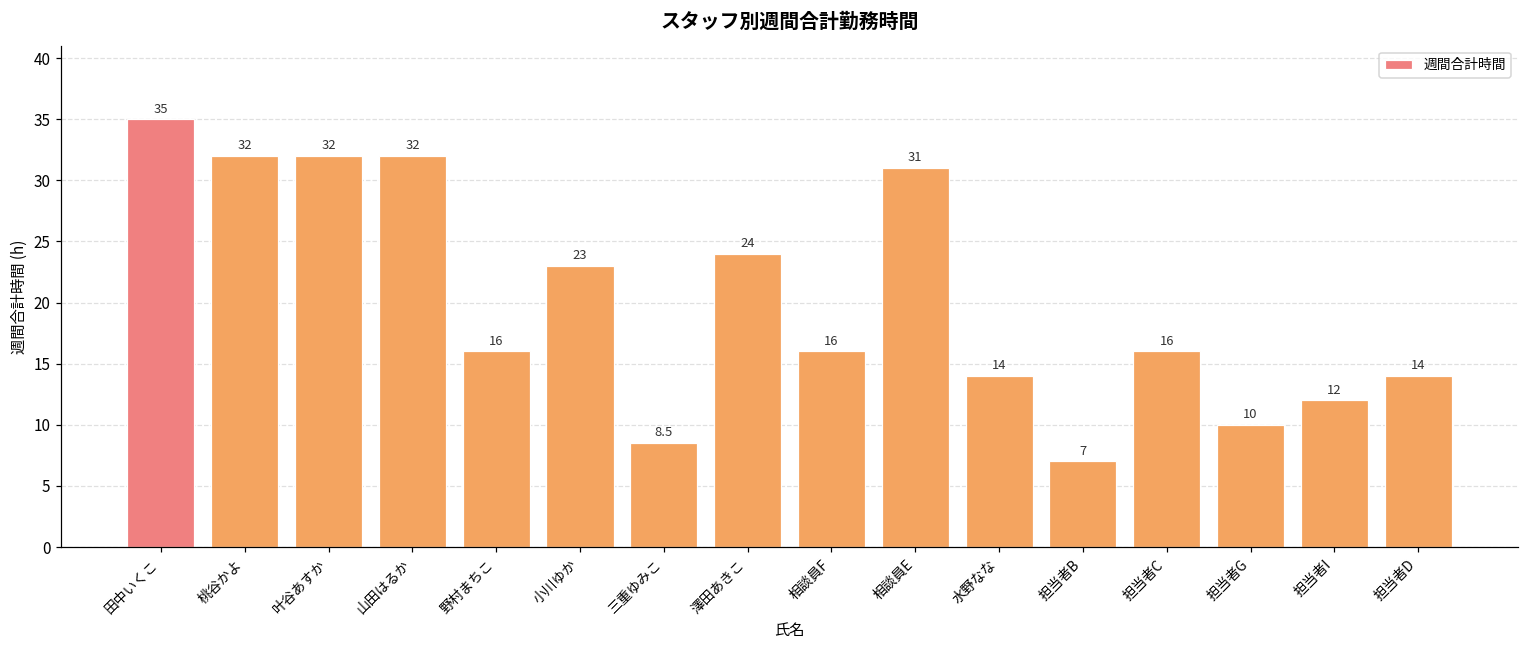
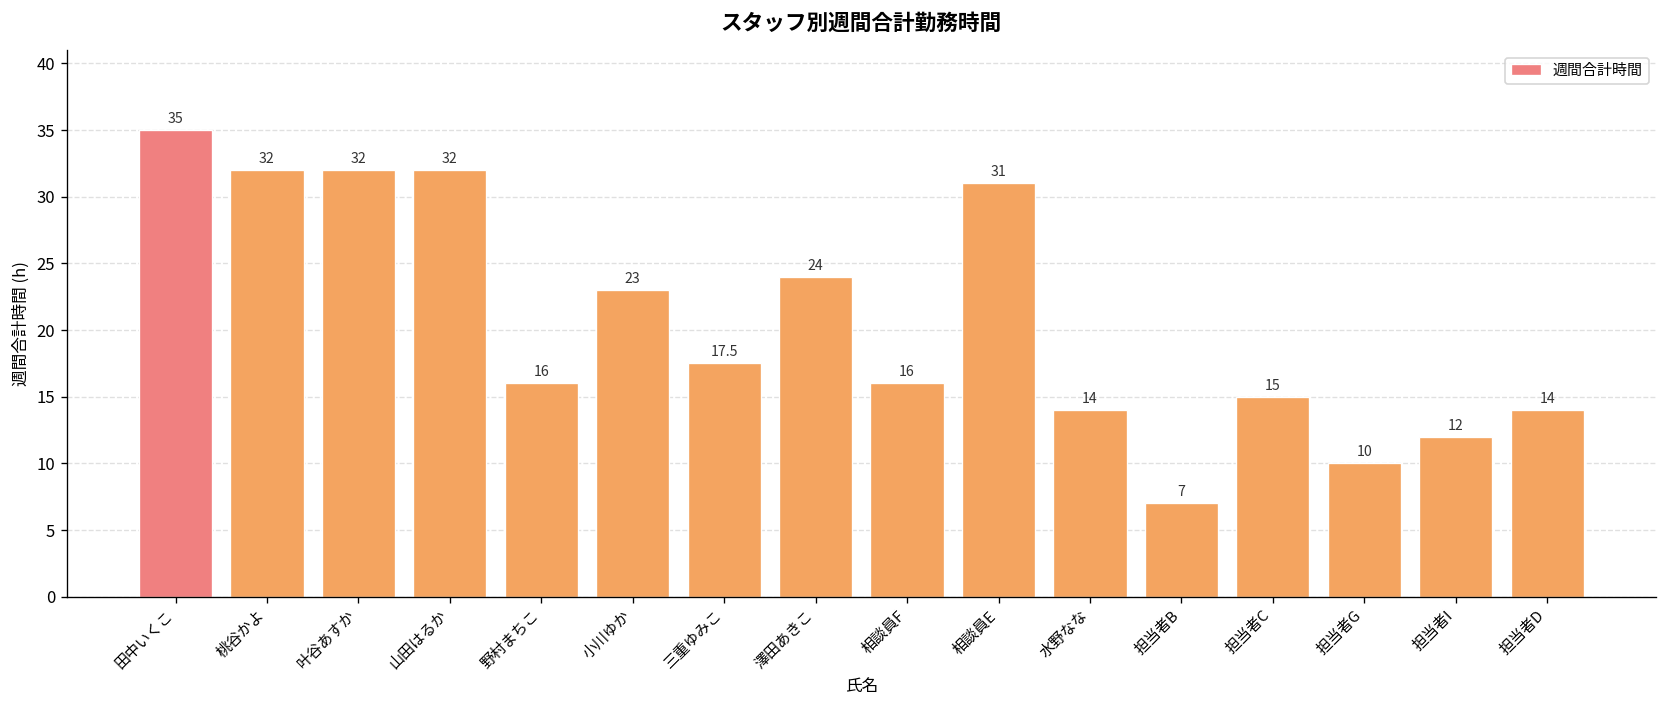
三重ゆみこ: 8.5 -> 17.5
担当者C: 16 -> 15
